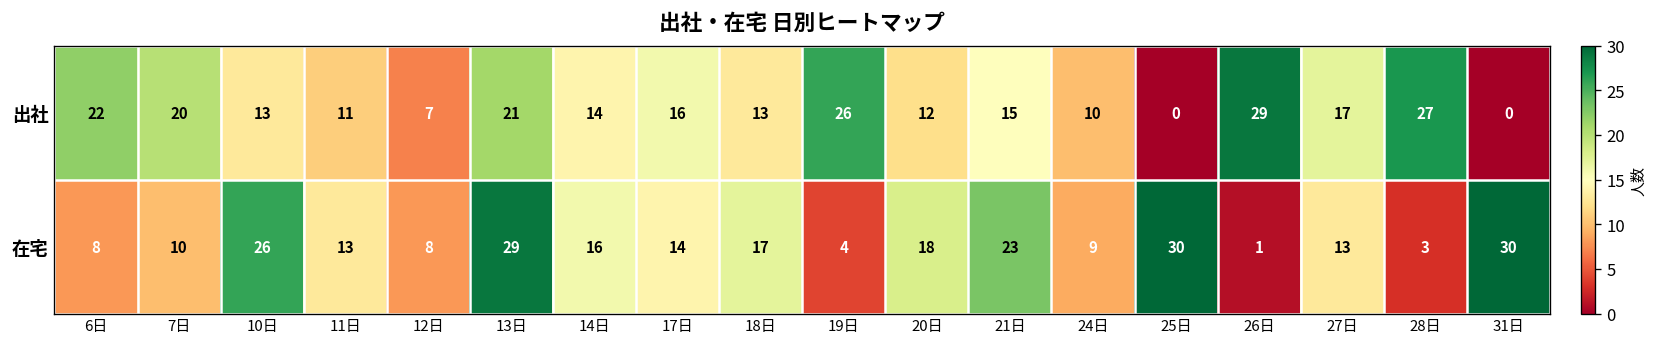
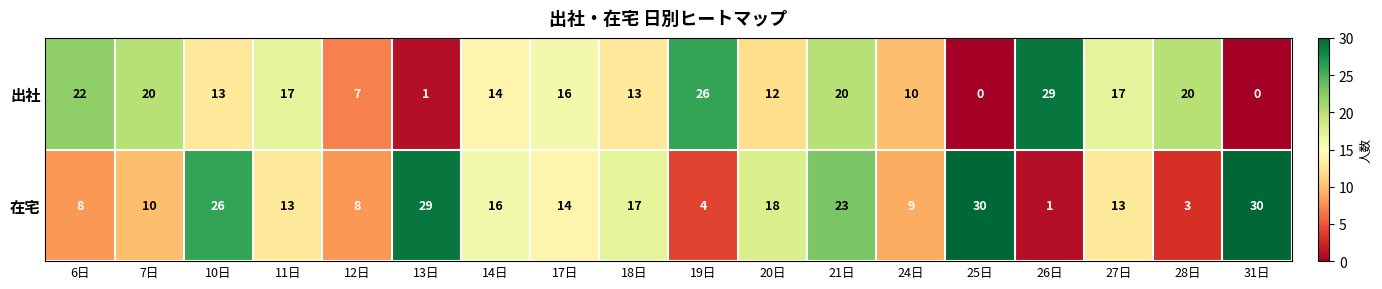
出社, 11日: 11 -> 17
出社, 13日: 21 -> 1
出社, 21日: 15 -> 20
出社, 28日: 27 -> 20
